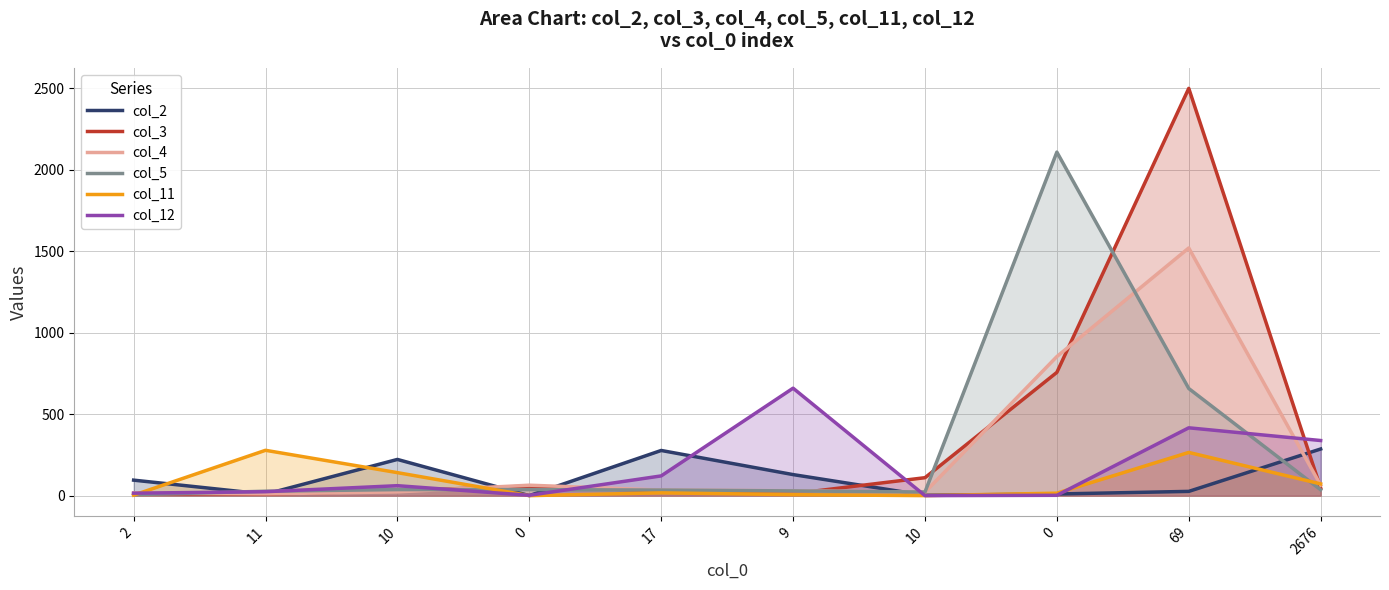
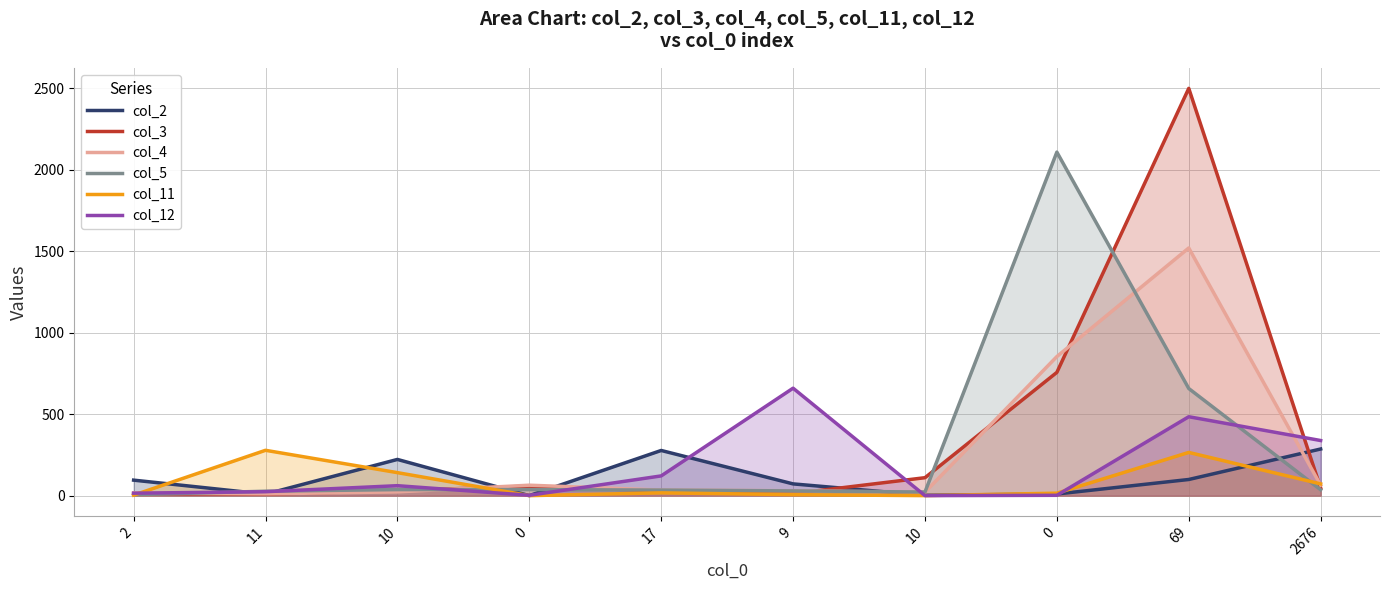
col_2, 9: 130 -> 70
col_2, 69: 30 -> 100
col_12, 69: 420 -> 480
